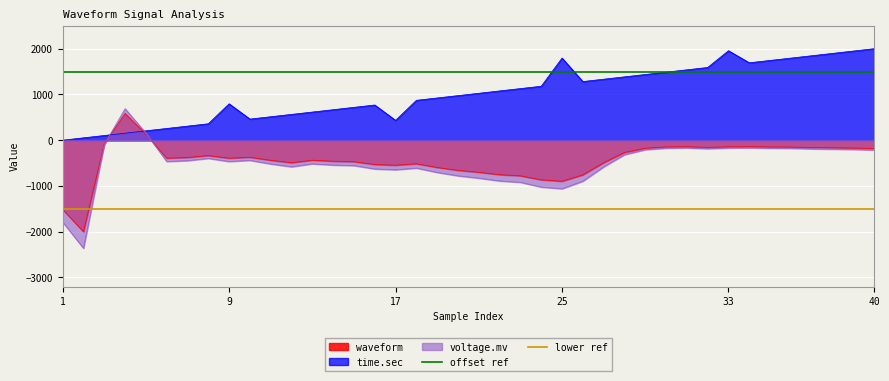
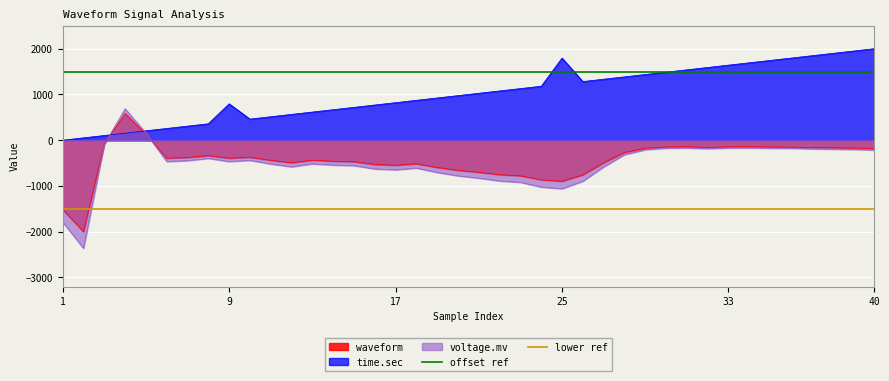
time.sec, 17: 400 -> 800
time.sec, 33: 2000 -> 1600
